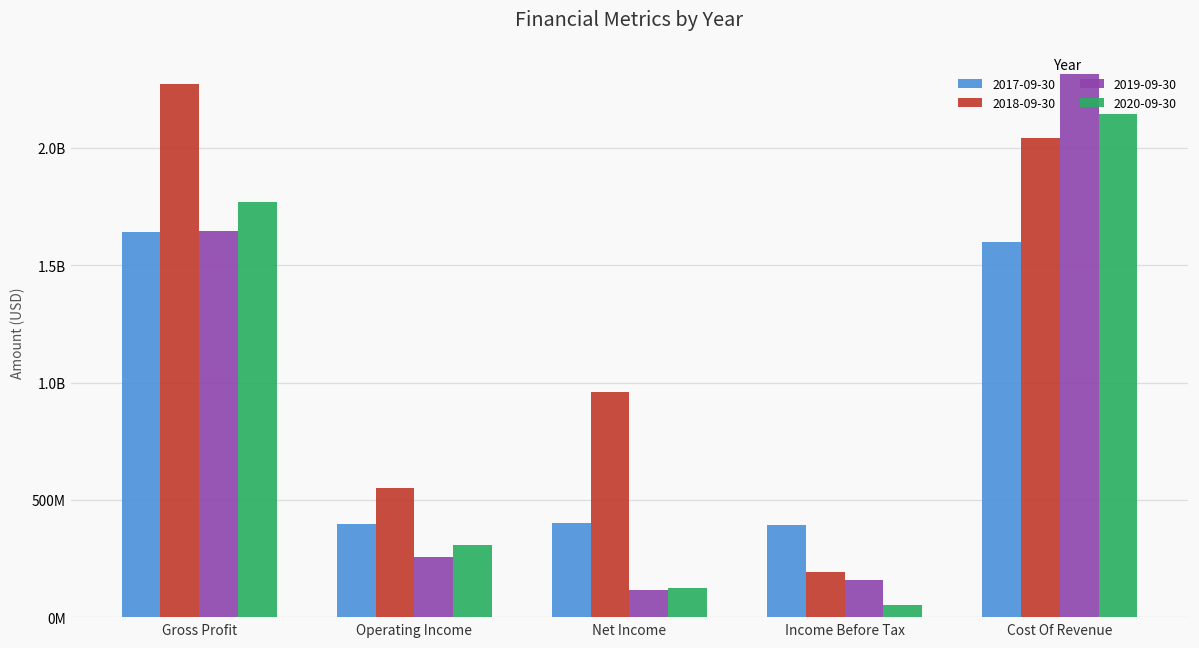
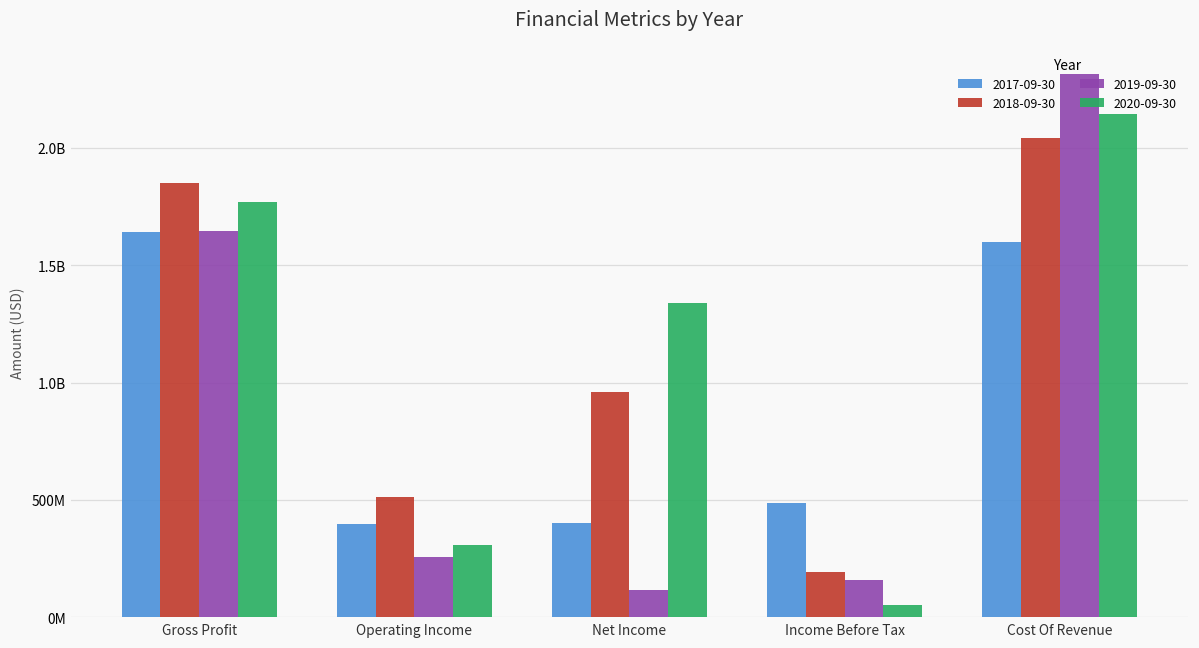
2018-09-30, Gross Profit: 2270000000 -> 1850000000
2018-09-30, Operating Income: 550000000 -> 510000000
2020-09-30, Net Income: 120000000 -> 1340000000
2017-09-30, Income Before Tax: 390000000 -> 490000000
